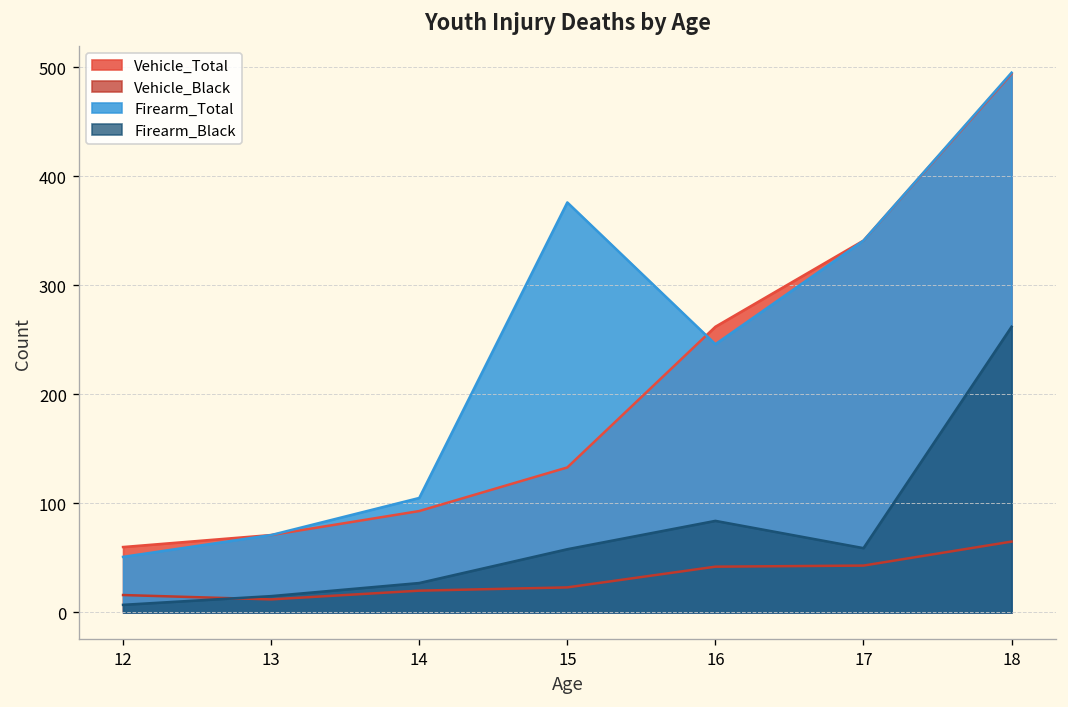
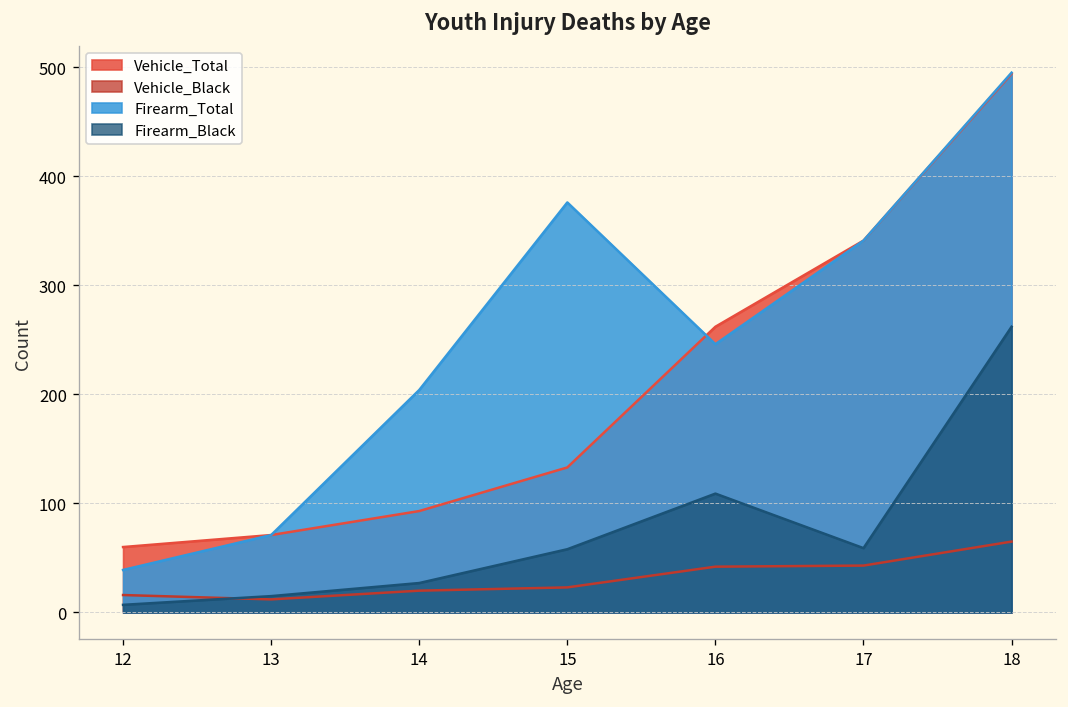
Firearm_Total, 12: 50 -> 40
Firearm_Total, 14: 110 -> 200
Firearm_Black, 16: 80 -> 110
